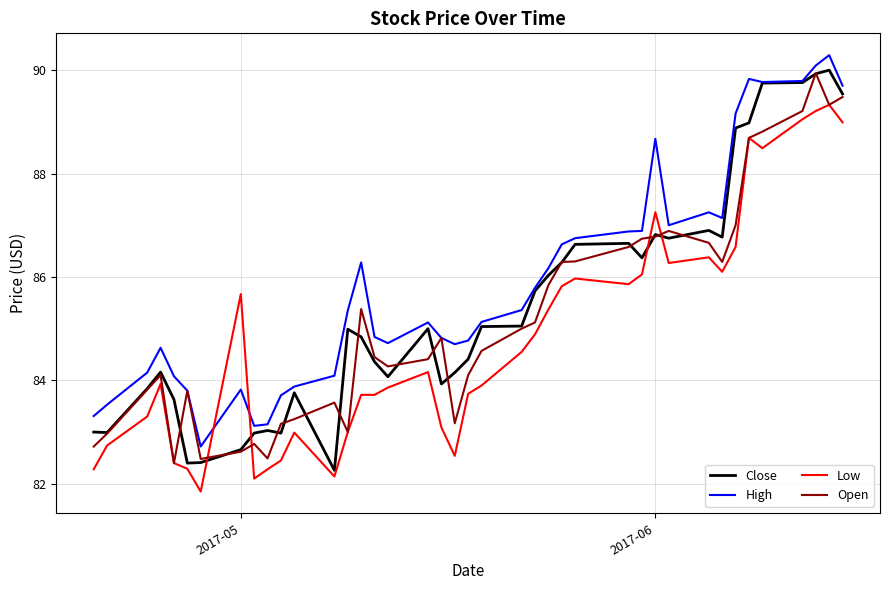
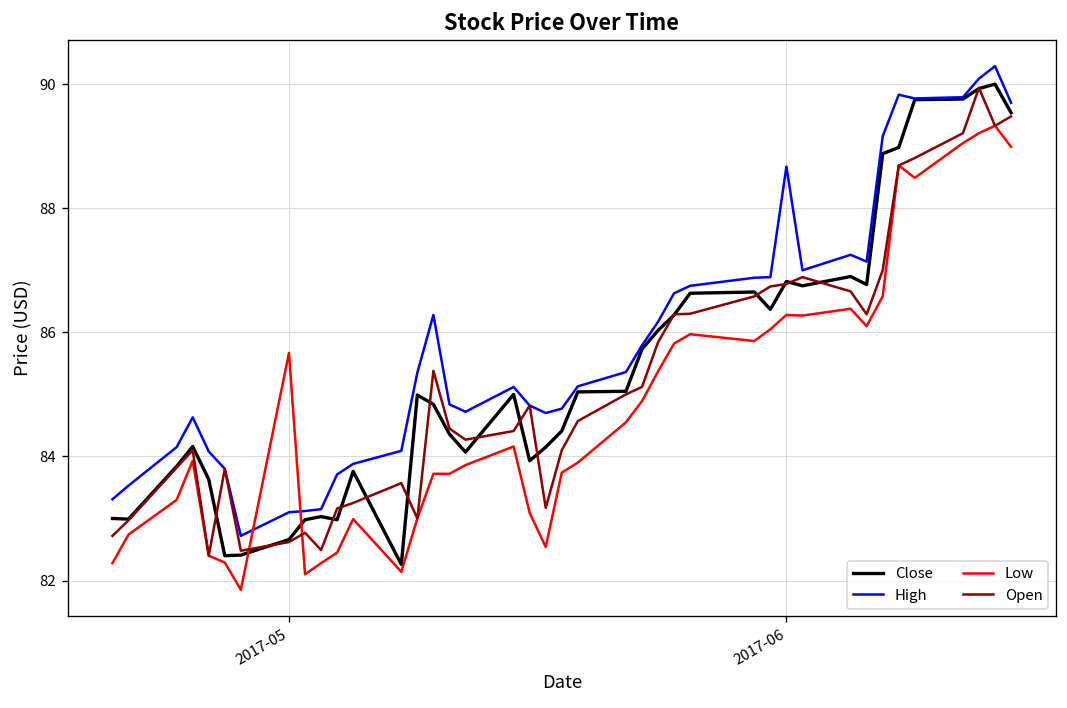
High, 2017-05: 83.8 -> 83.1
Low, 2017-06: 87.3 -> 86.3
